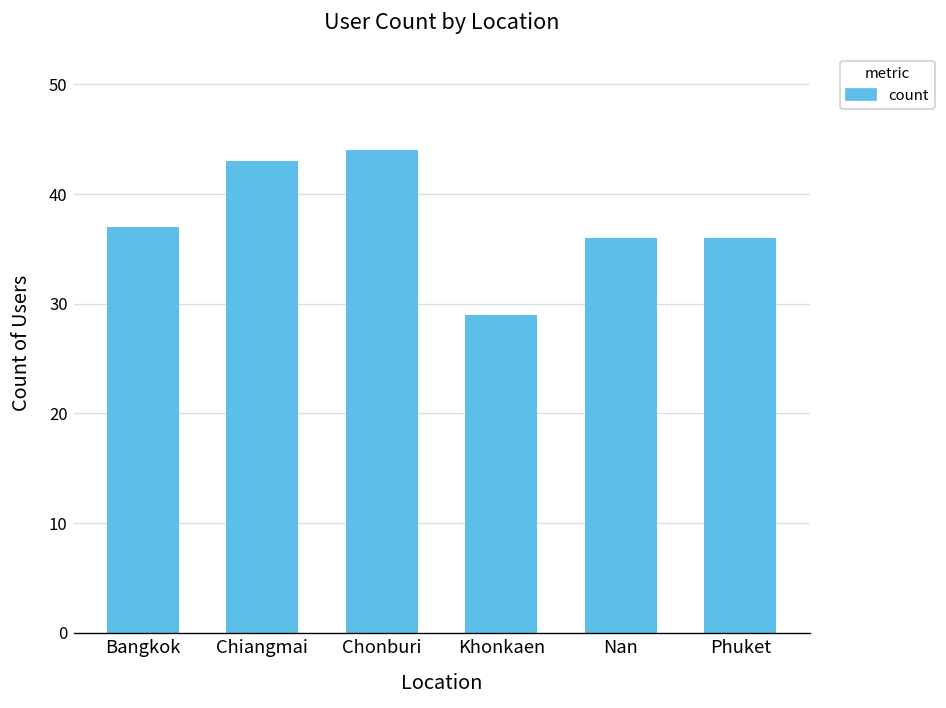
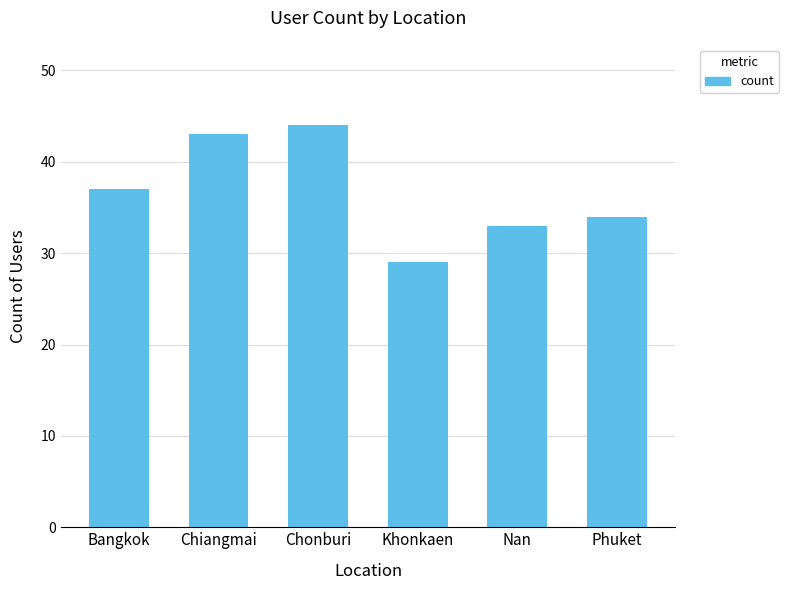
Nan: 36 -> 33
Phuket: 36 -> 34
